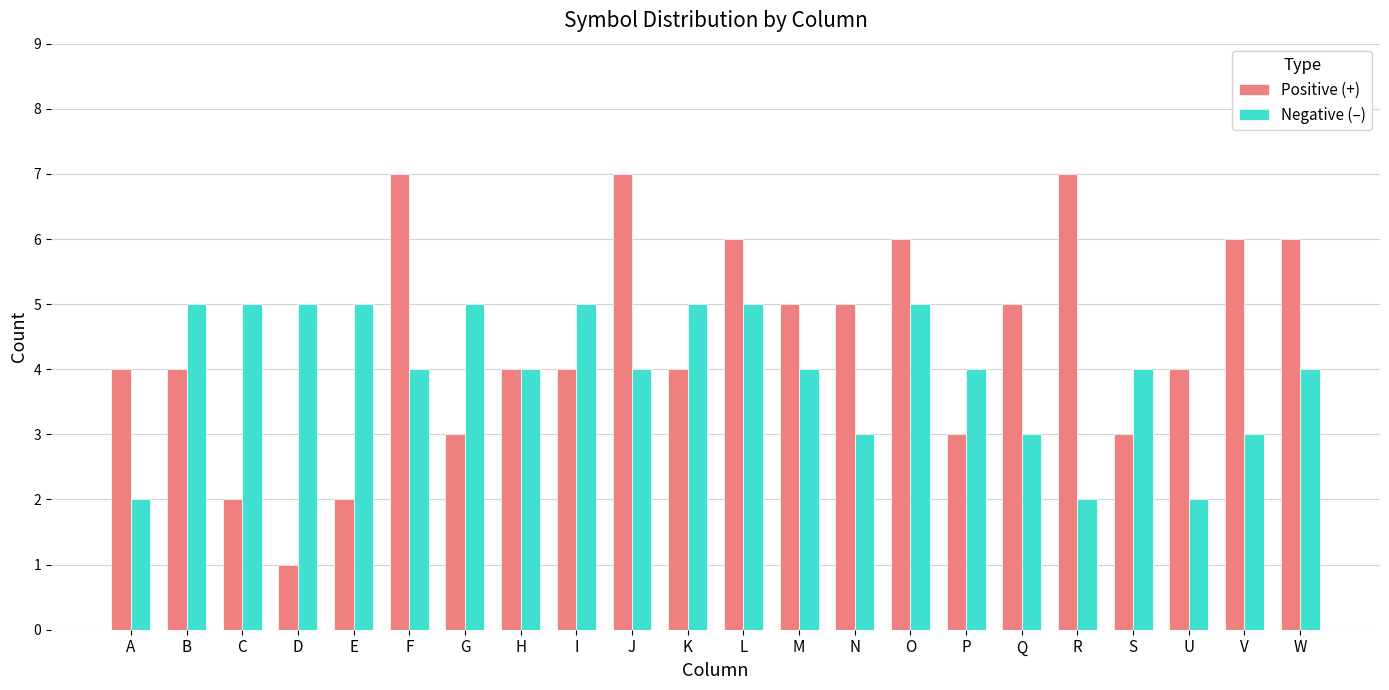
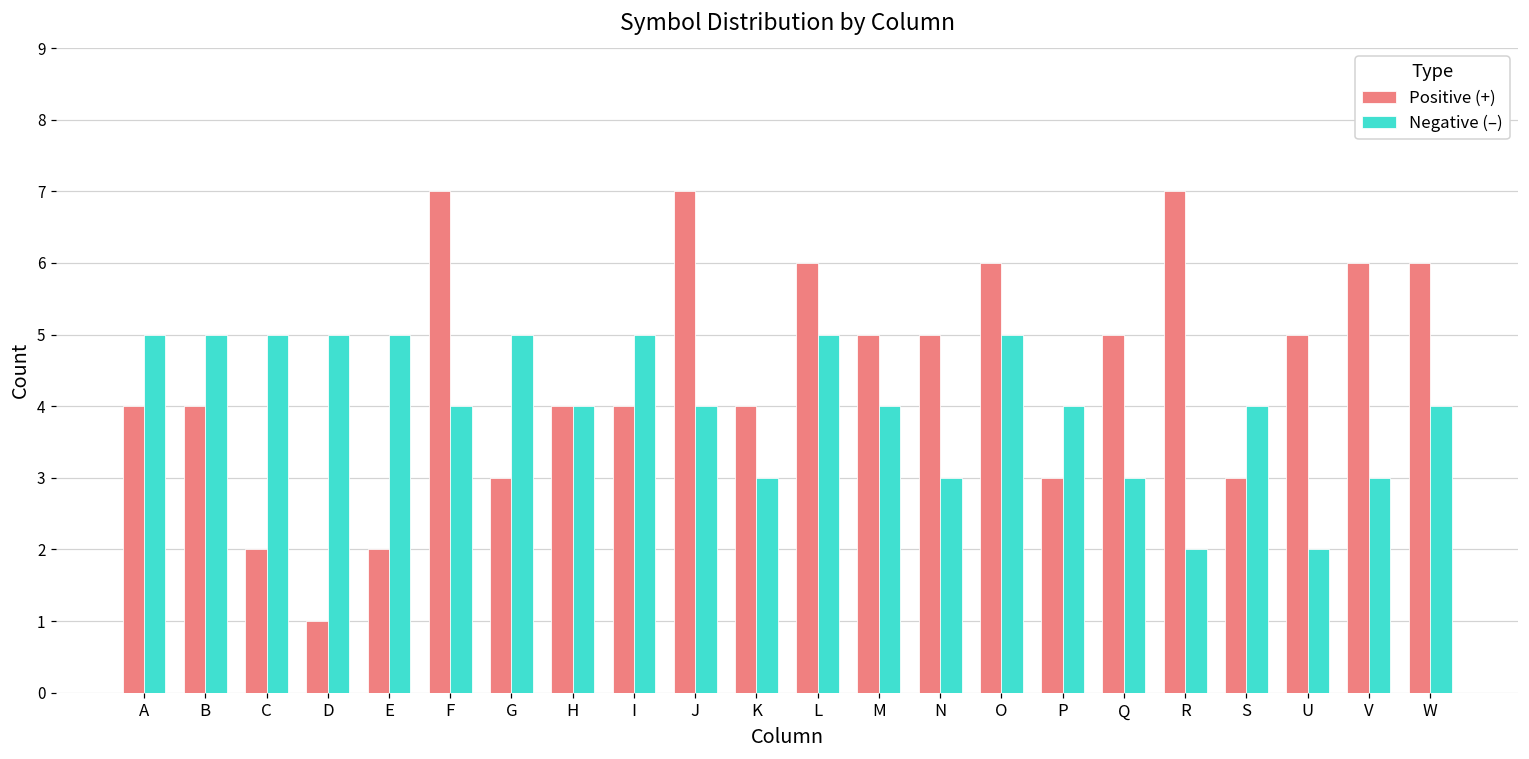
Negative (–), A: 2 -> 5
Negative (–), K: 5 -> 3
Positive (+), U: 4 -> 5
